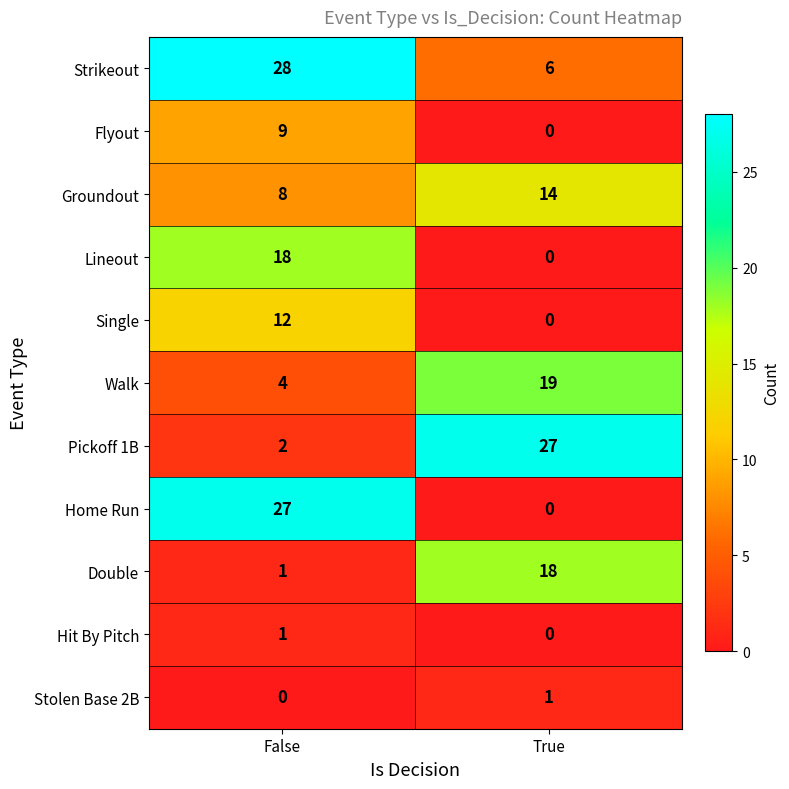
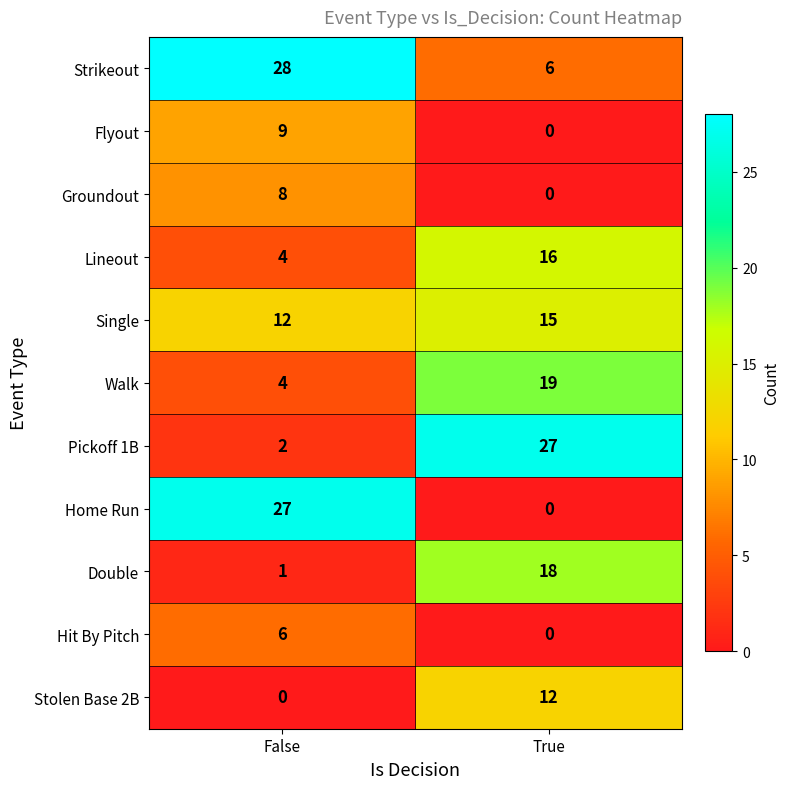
Groundout, True: 14 -> 0
Lineout, False: 18 -> 4
Lineout, True: 0 -> 16
Single, True: 0 -> 15
Hit By Pitch, False: 1 -> 6
Stolen Base 2B, True: 1 -> 12
